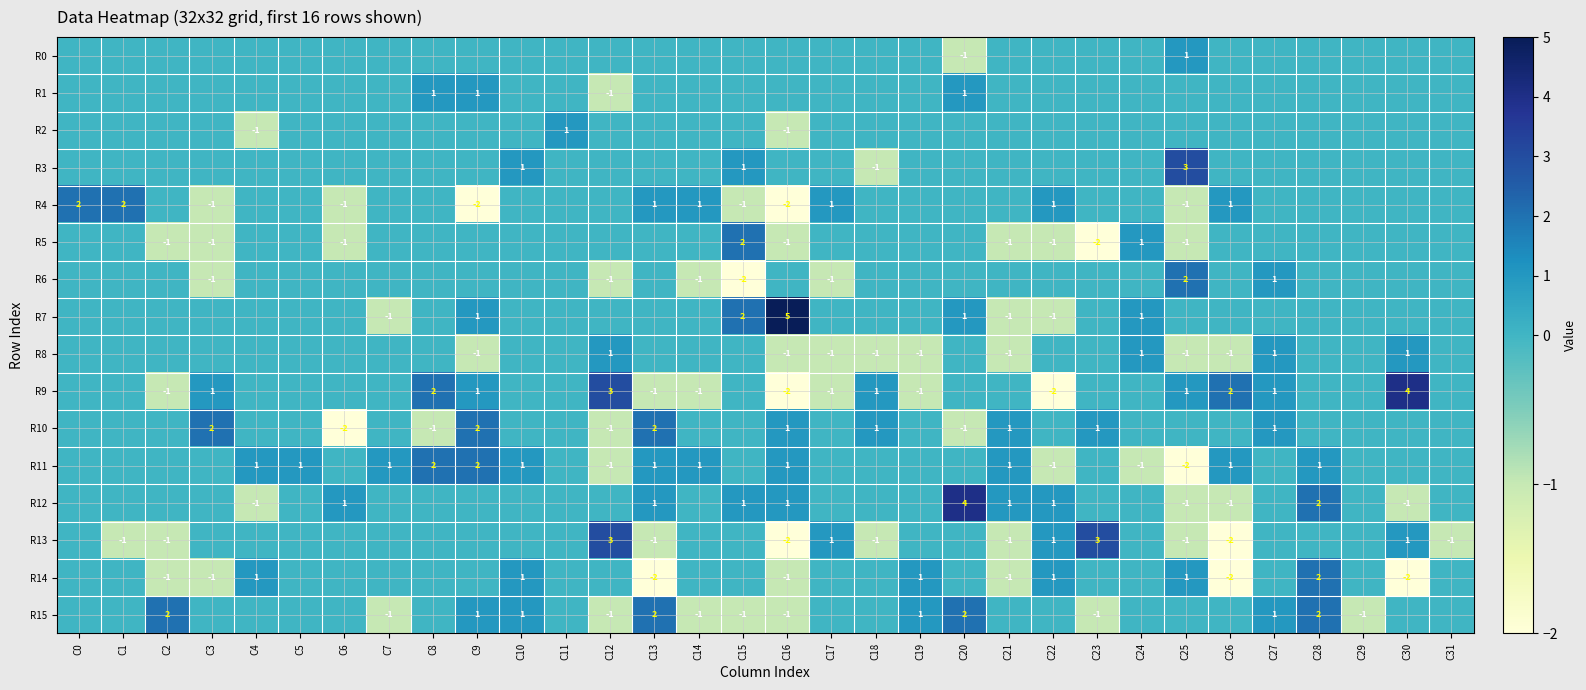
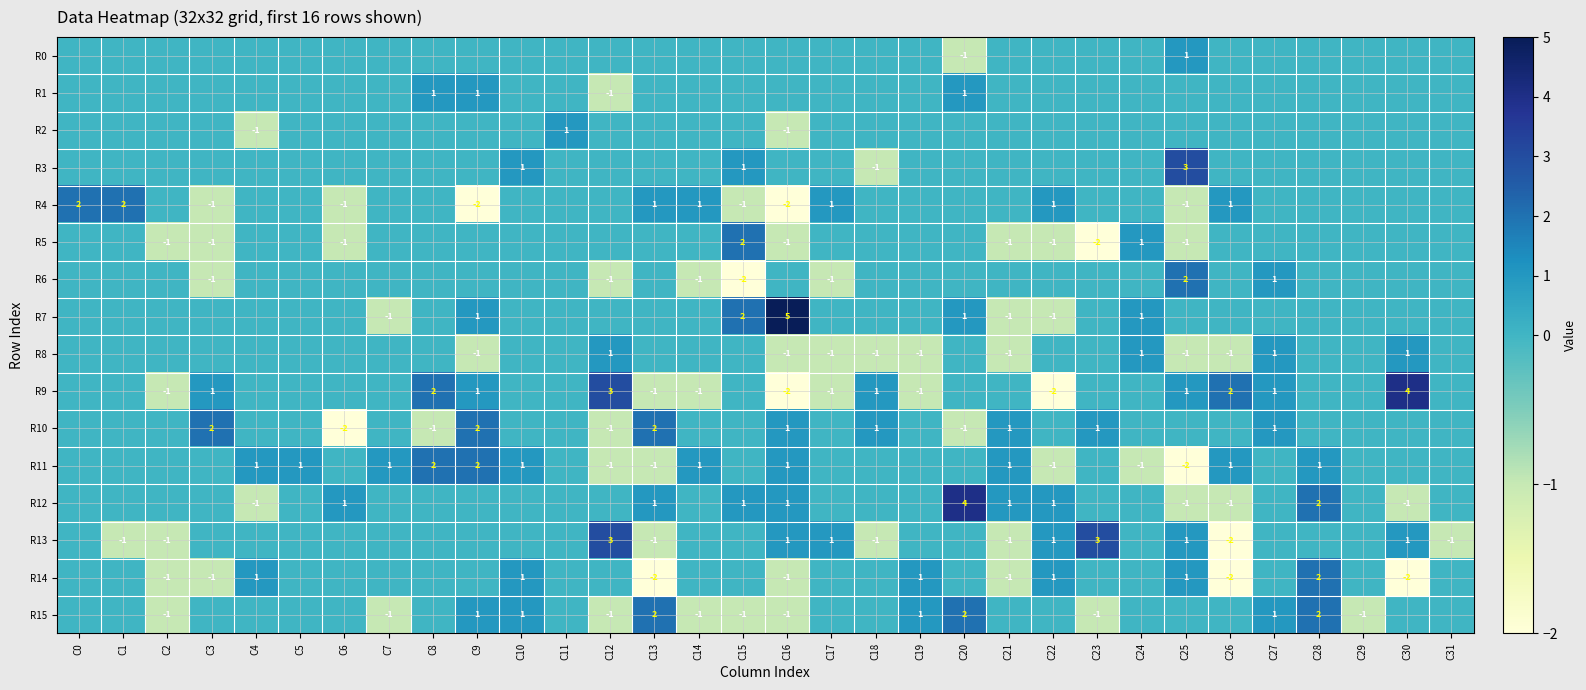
R11, C13: 1 -> -1
R13, C16: -2 -> 1
R13, C25: -1 -> 1
R15, C2: 2 -> -1
